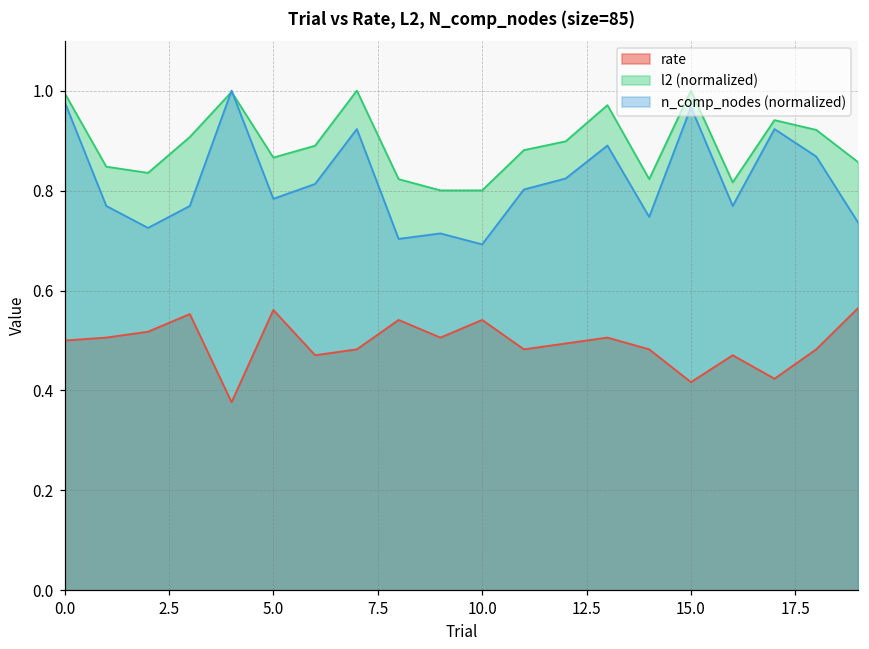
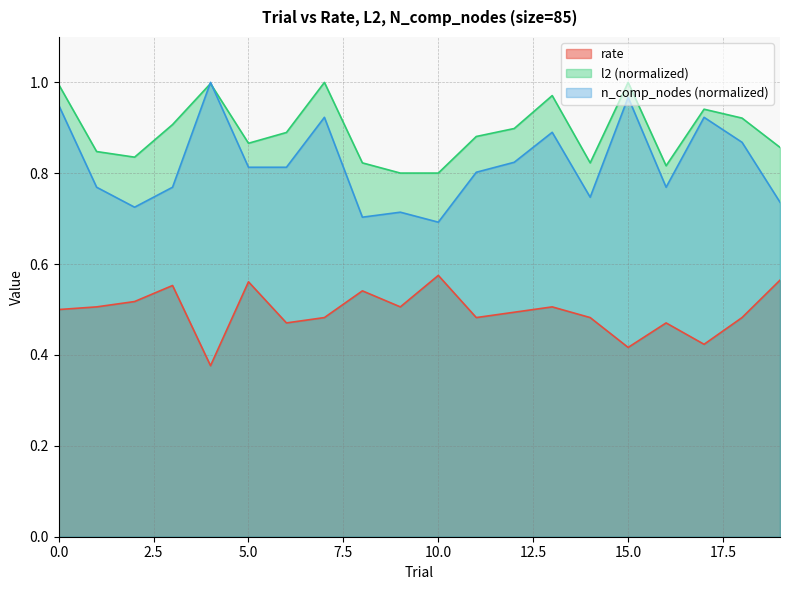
n_comp_nodes (normalized), 0.0: 0.98 -> 0.95
n_comp_nodes (normalized), 5.0: 0.78 -> 0.81
rate, 10.0: 0.54 -> 0.58
